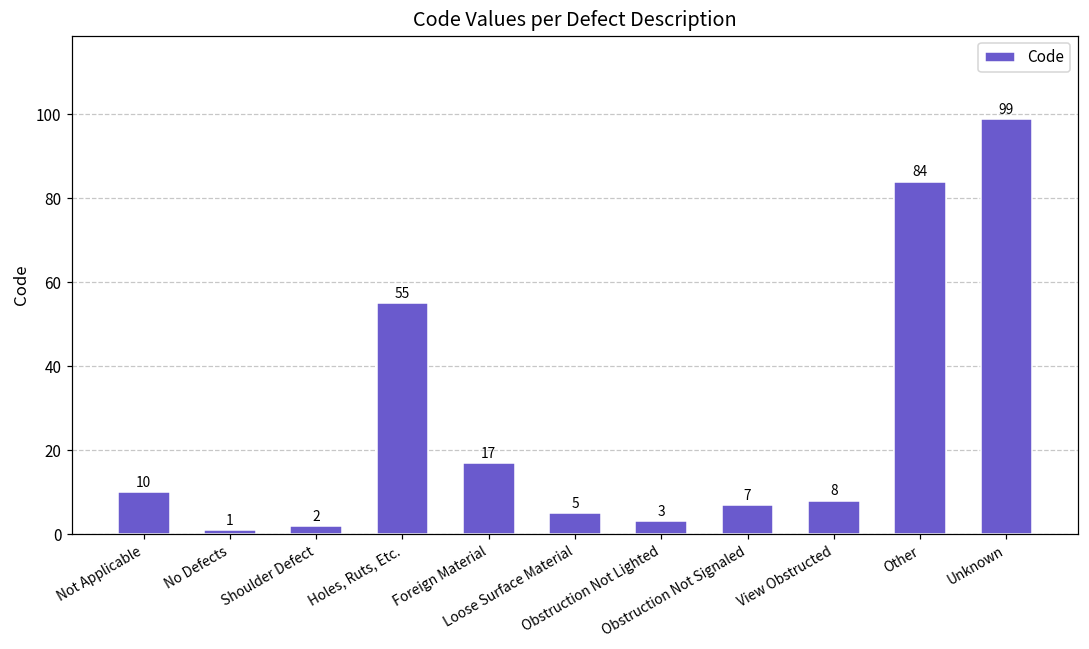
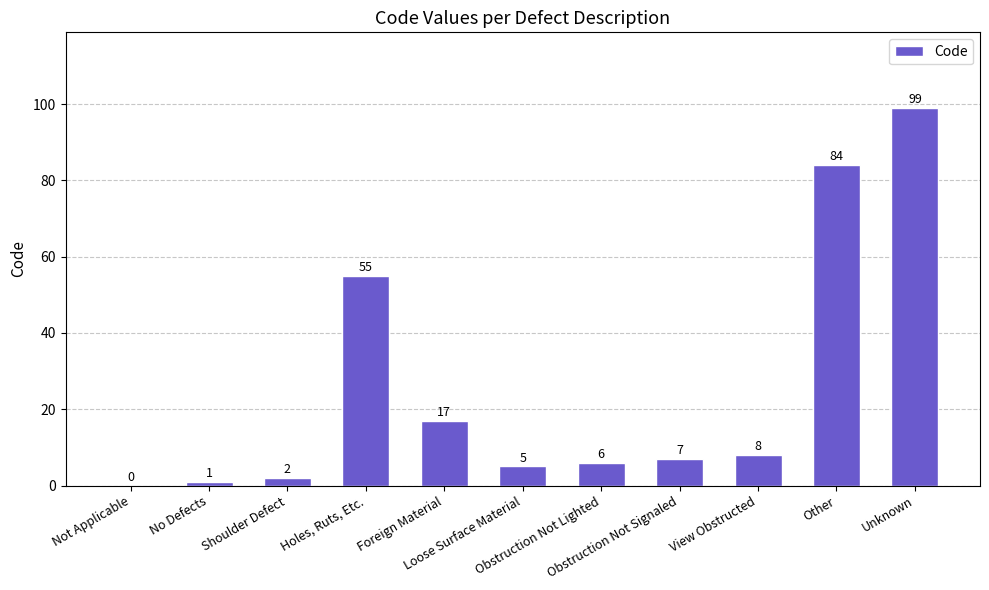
Not Applicable: 10 -> 0
Obstruction Not Lighted: 3 -> 6
